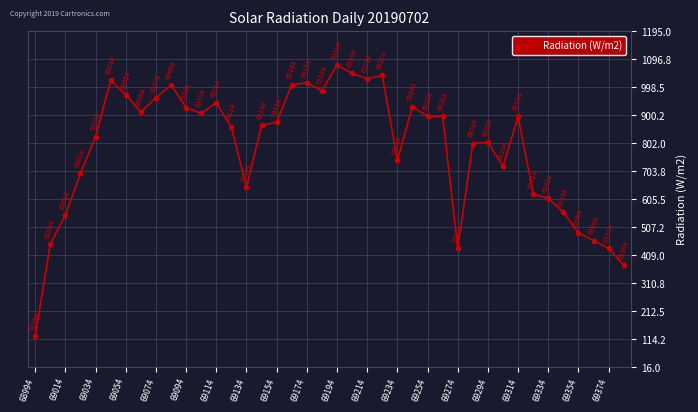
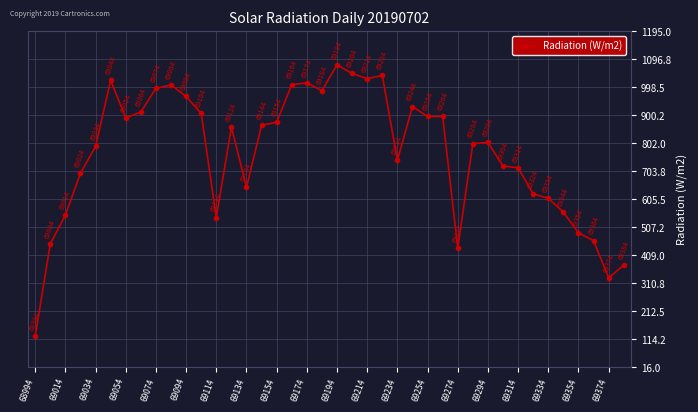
69034: 830 -> 790
69054: 970 -> 890
69074: 960 -> 990
69094: 930 -> 970
69114: 940 -> 540
69314: 900 -> 720
69374: 430 -> 330
